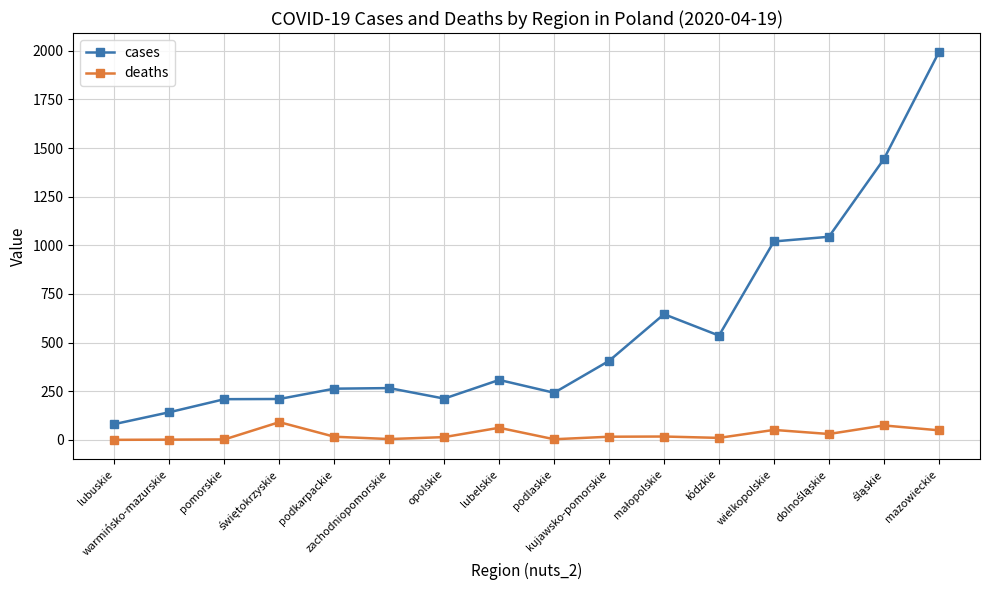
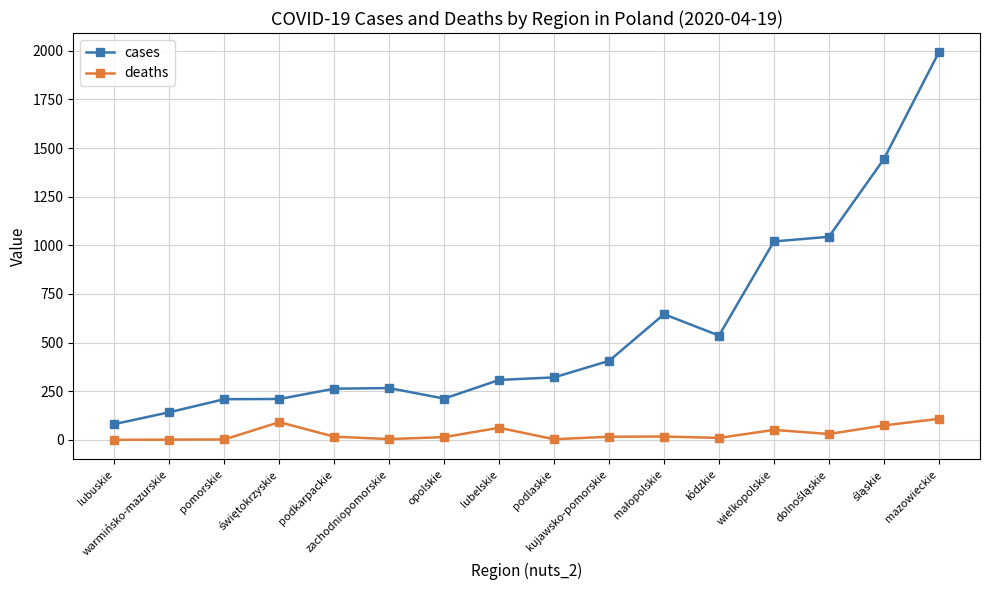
cases, podlaskie: 240 -> 320
deaths, mazowieckie: 50 -> 110
